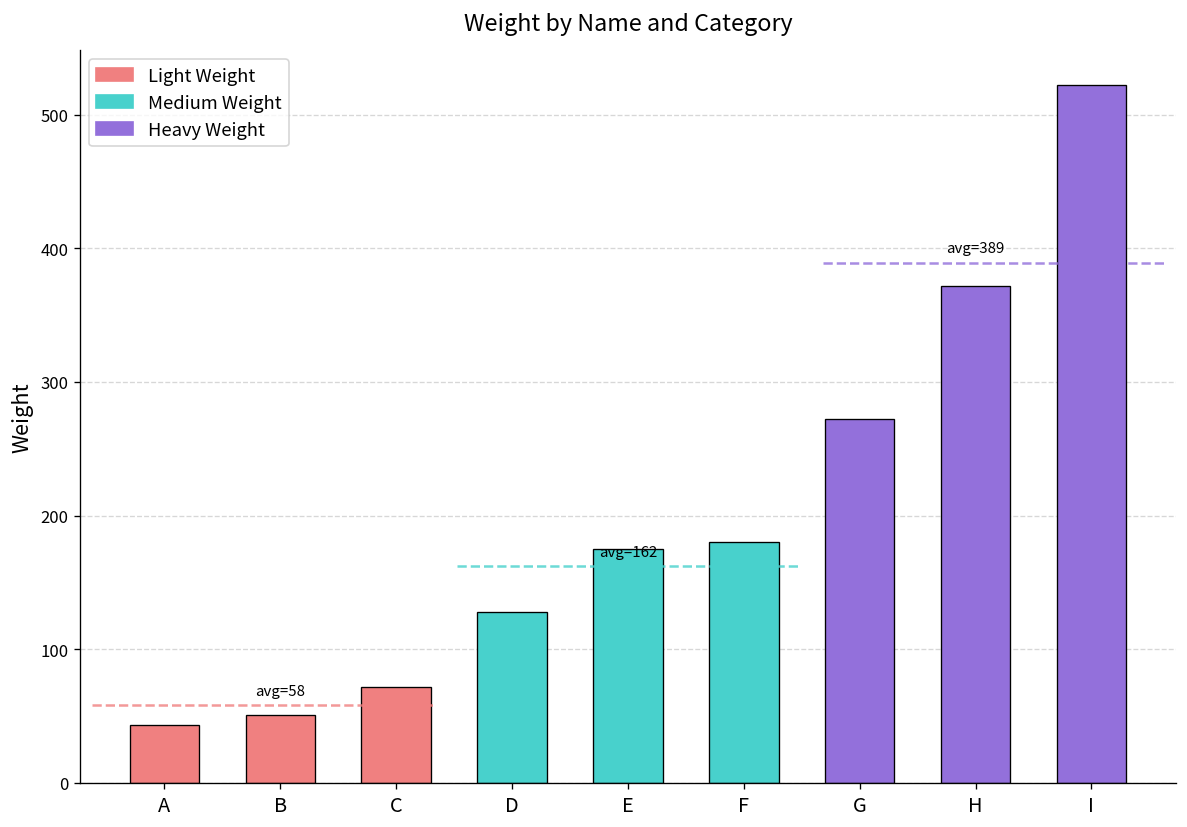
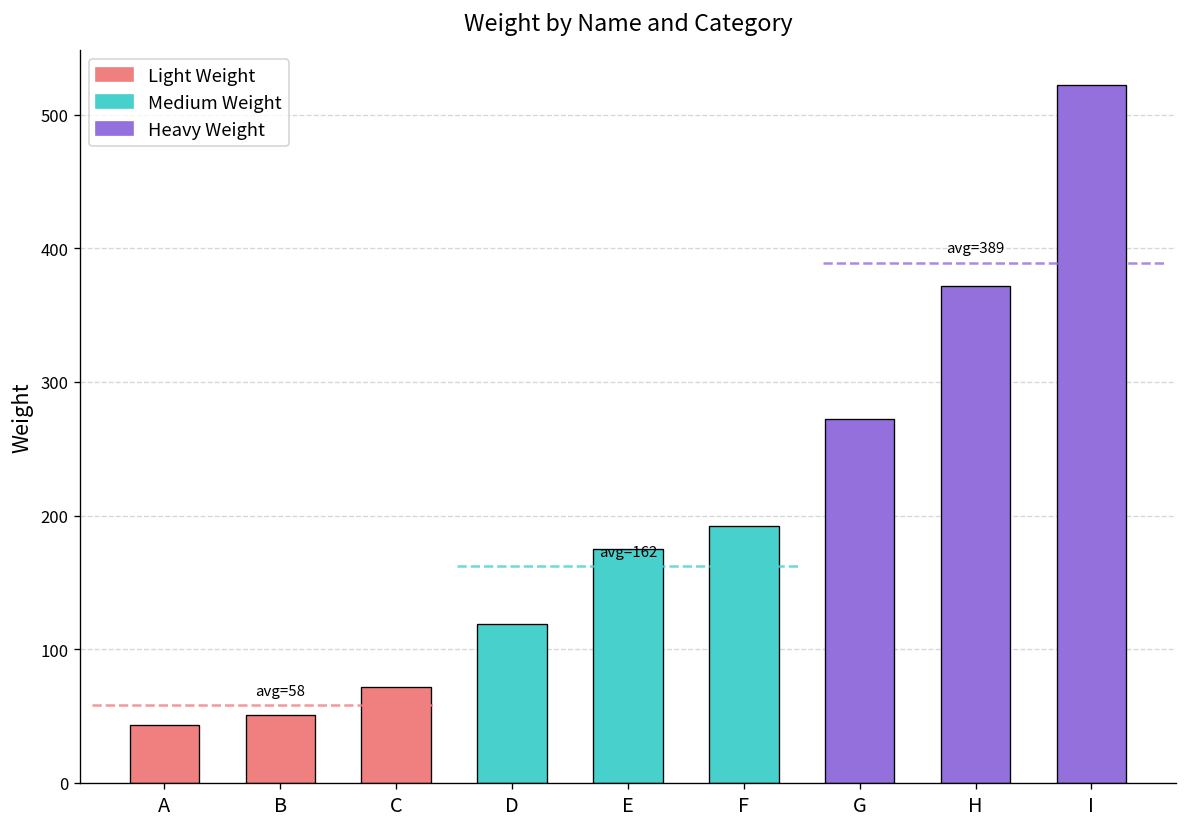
D: 128 -> 119
F: 180 -> 192
